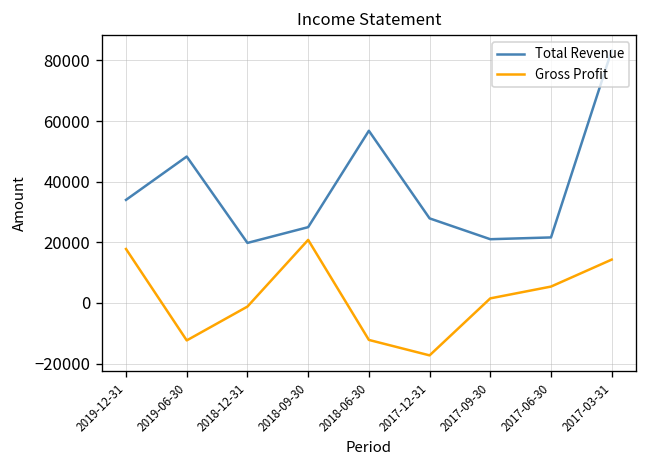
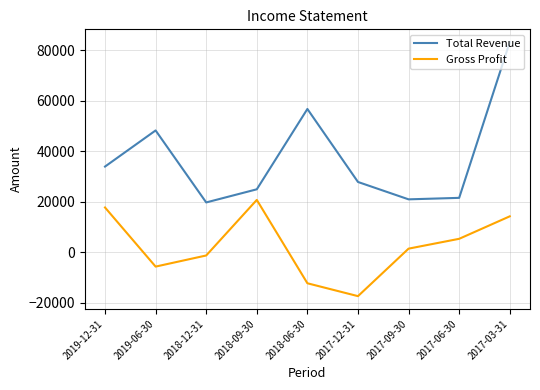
Gross Profit, 2019-06-30: -12000 -> -6000
